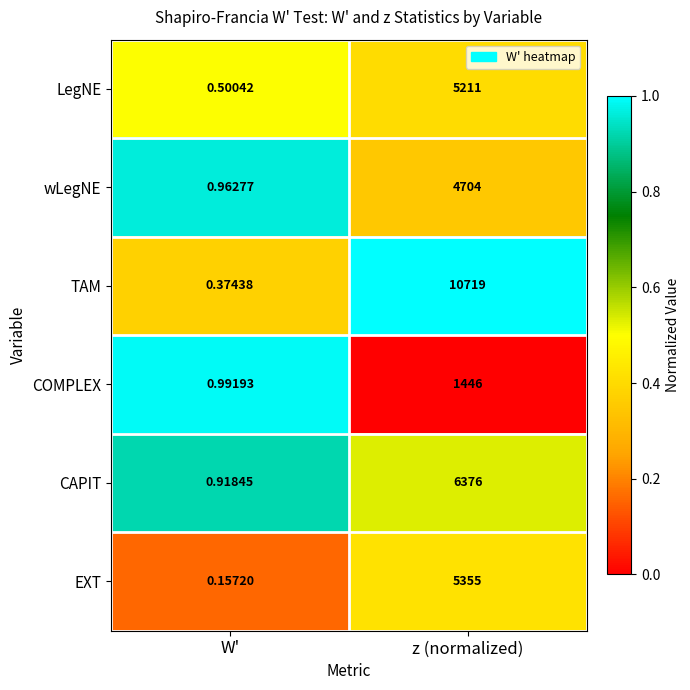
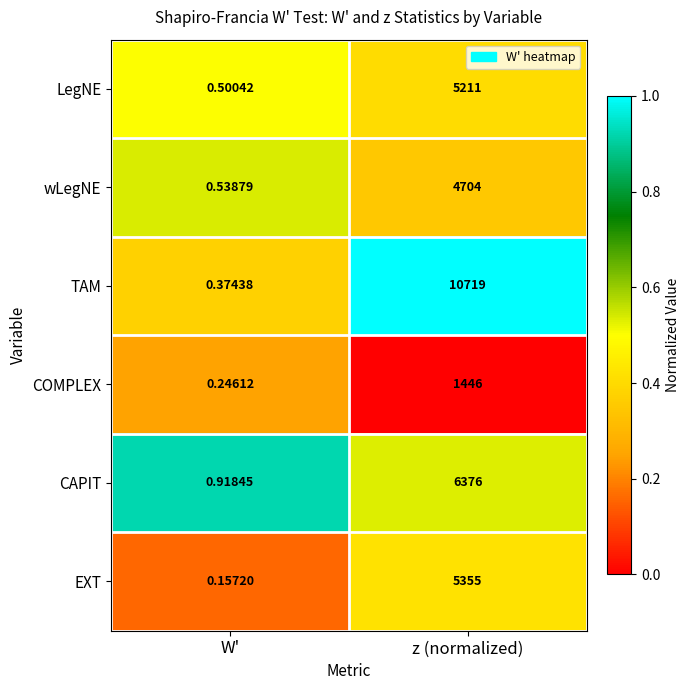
wLegNE, W': 0.96277 -> 0.53879
COMPLEX, W': 0.99193 -> 0.24612
